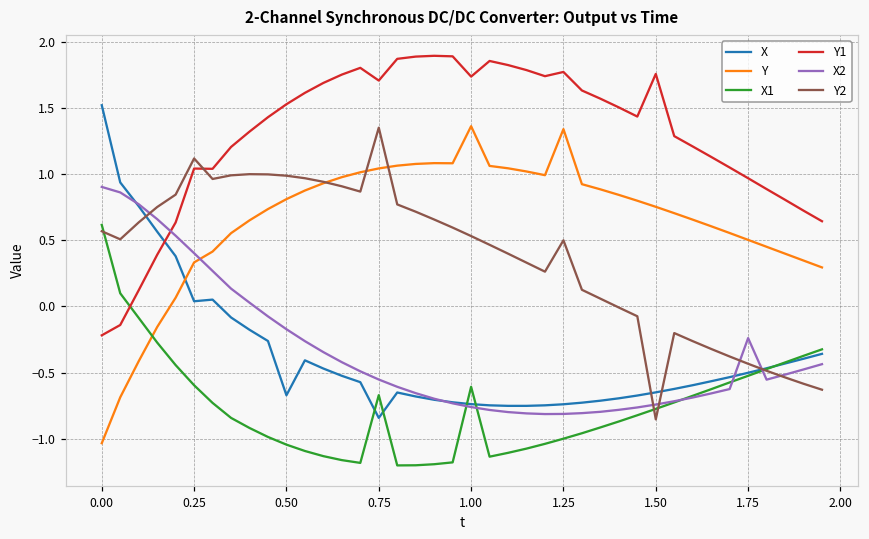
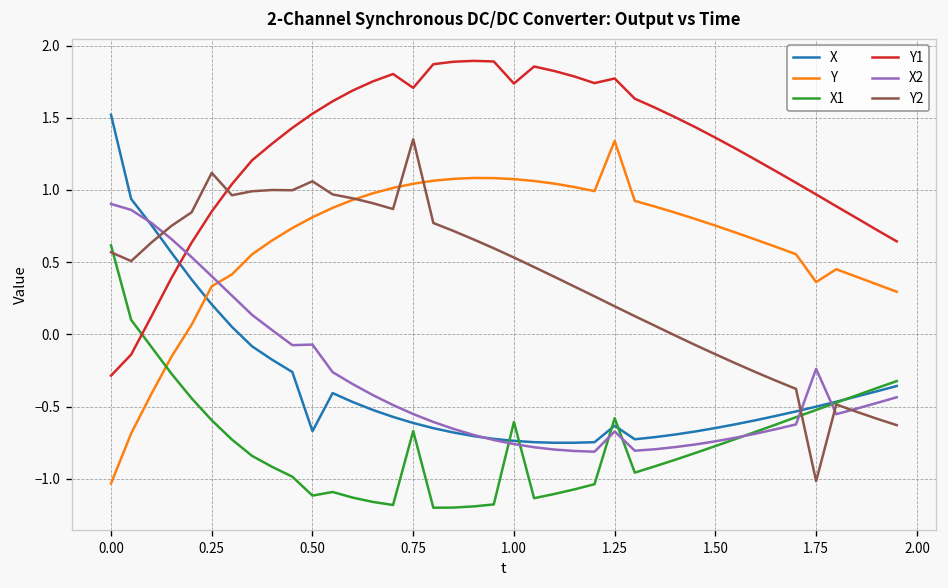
Y1, 0.00: -0.22 -> -0.29
X, 0.25: 0.04 -> 0.21
Y1, 0.25: 1.04 -> 0.85
X1, 0.50: -1.04 -> -1.12
X2, 0.50: -0.17 -> -0.07
Y2, 0.50: 0.99 -> 1.06
X, 0.75: -0.84 -> -0.61
Y, 1.00: 1.36 -> 1.08
X, 1.25: -0.74 -> -0.63
X1, 1.25: -1.00 -> -0.58
X2, 1.25: -0.81 -> -0.67
Y2, 1.25: 0.50 -> 0.19
Y1, 1.50: 1.76 -> 1.36
Y2, 1.50: -0.85 -> -0.14
Y, 1.75: 0.50 -> 0.36
Y2, 1.75: -0.43 -> -1.02
